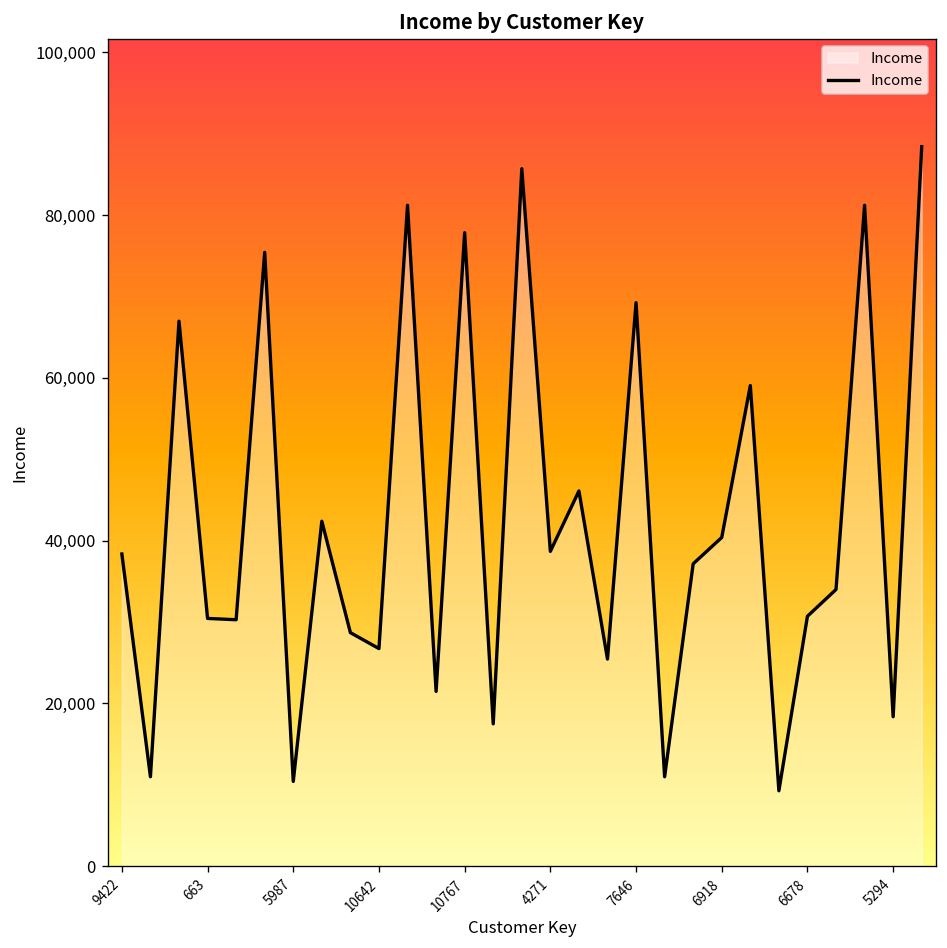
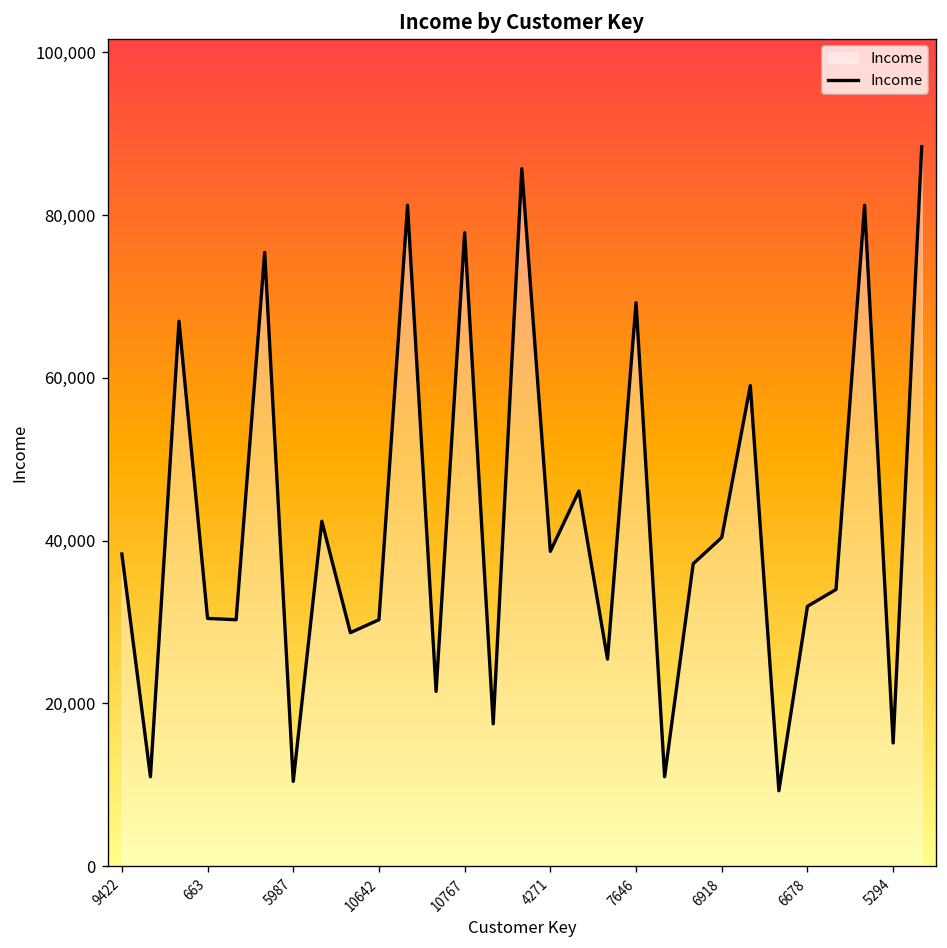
10642: 27,000 -> 30,000
6678: 31,000 -> 32,000
5294: 18,000 -> 15,000
